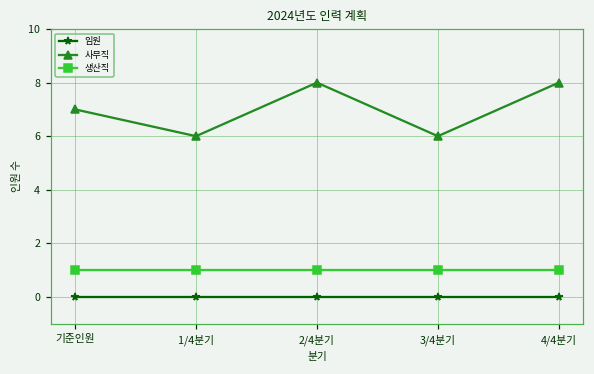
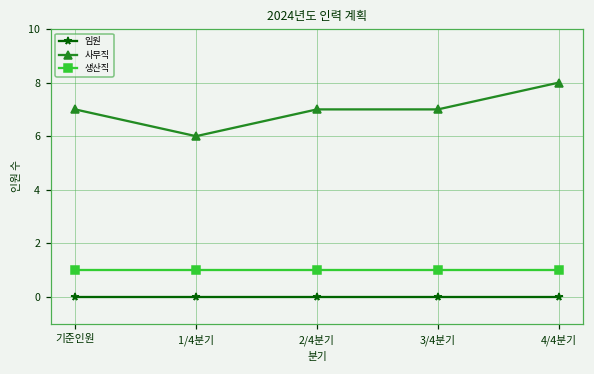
사무직, 2/4분기: 8 -> 7
사무직, 3/4분기: 6 -> 7
